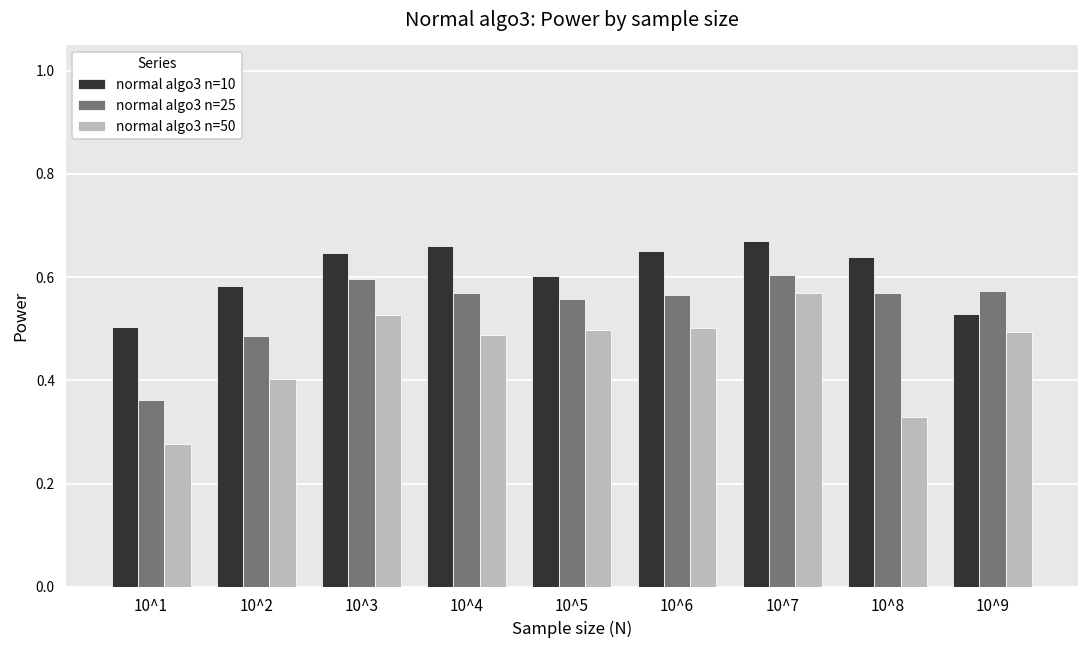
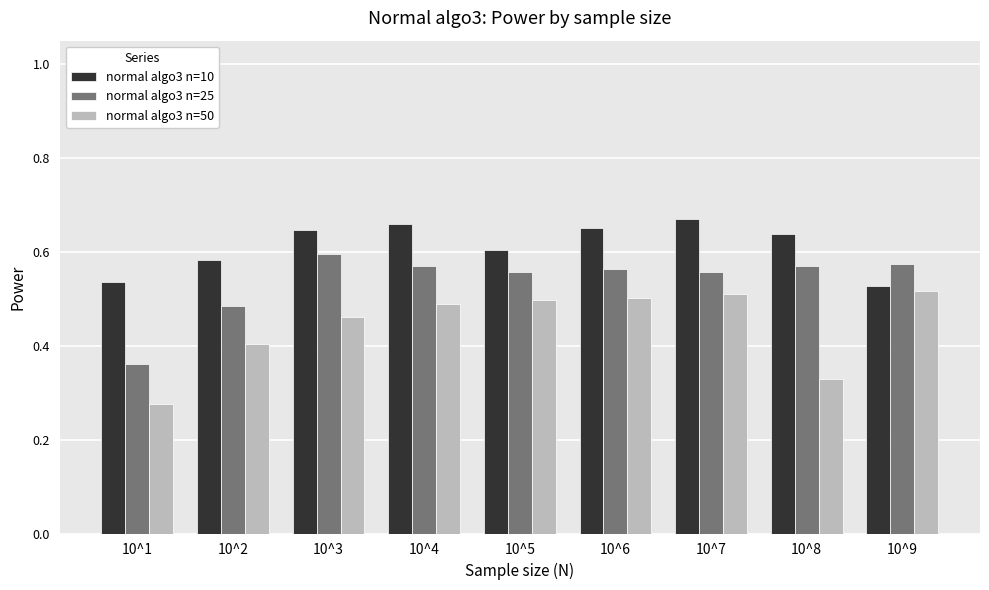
normal algo3 n=10, 10^1: 0.50 -> 0.54
normal algo3 n=50, 10^3: 0.53 -> 0.46
normal algo3 n=25, 10^7: 0.60 -> 0.56
normal algo3 n=50, 10^7: 0.57 -> 0.51
normal algo3 n=50, 10^9: 0.49 -> 0.52
